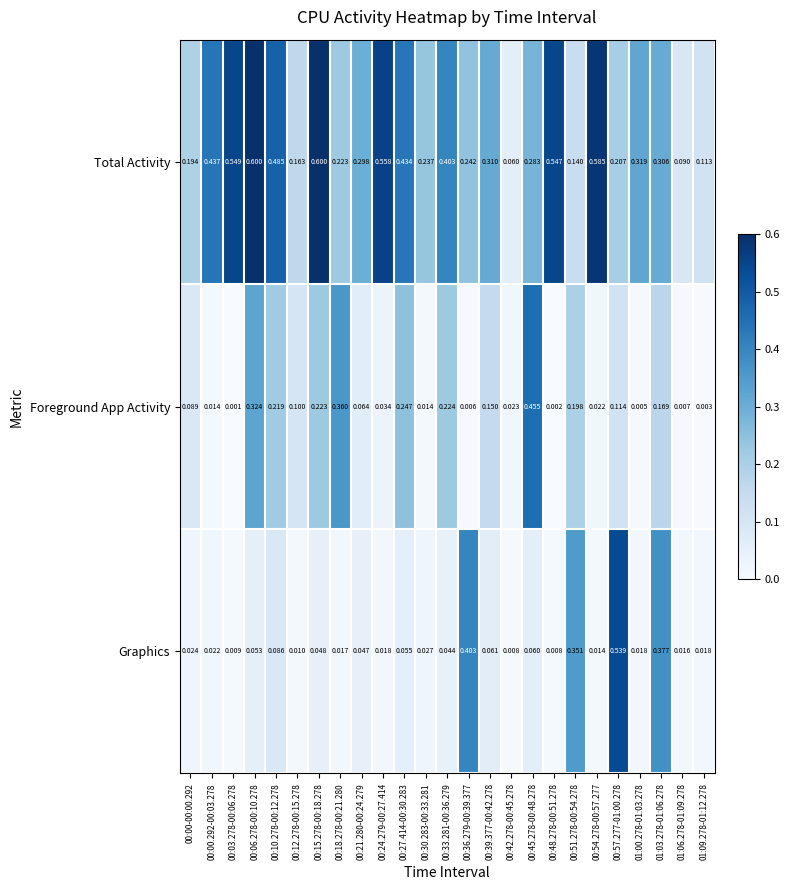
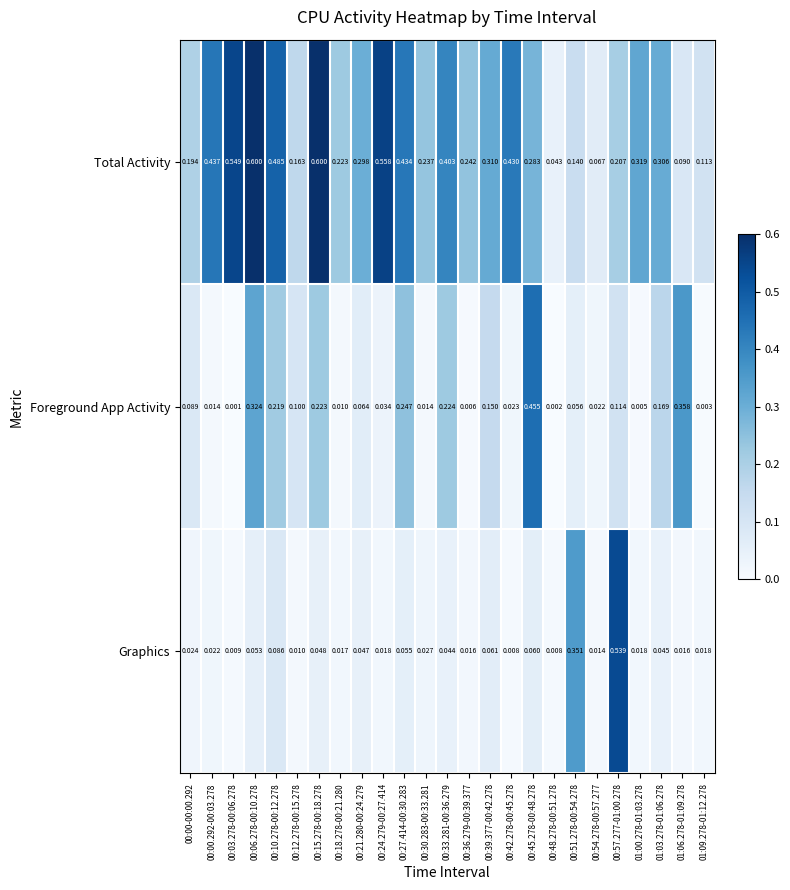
Total Activity, 00:42.278-00:45.278: 0.060 -> 0.430
Total Activity, 00:48.278-00:51.278: 0.547 -> 0.043
Total Activity, 00:54.278-00:57.277: 0.585 -> 0.067
Foreground App Activity, 00:18.278-00:21.280: 0.360 -> 0.010
Foreground App Activity, 00:51.278-00:54.278: 0.198 -> 0.056
Foreground App Activity, 01:06.278-01:09.278: 0.007 -> 0.358
Graphics, 00:36.279-00:39.377: 0.403 -> 0.016
Graphics, 01:03.278-01:06.278: 0.377 -> 0.045
